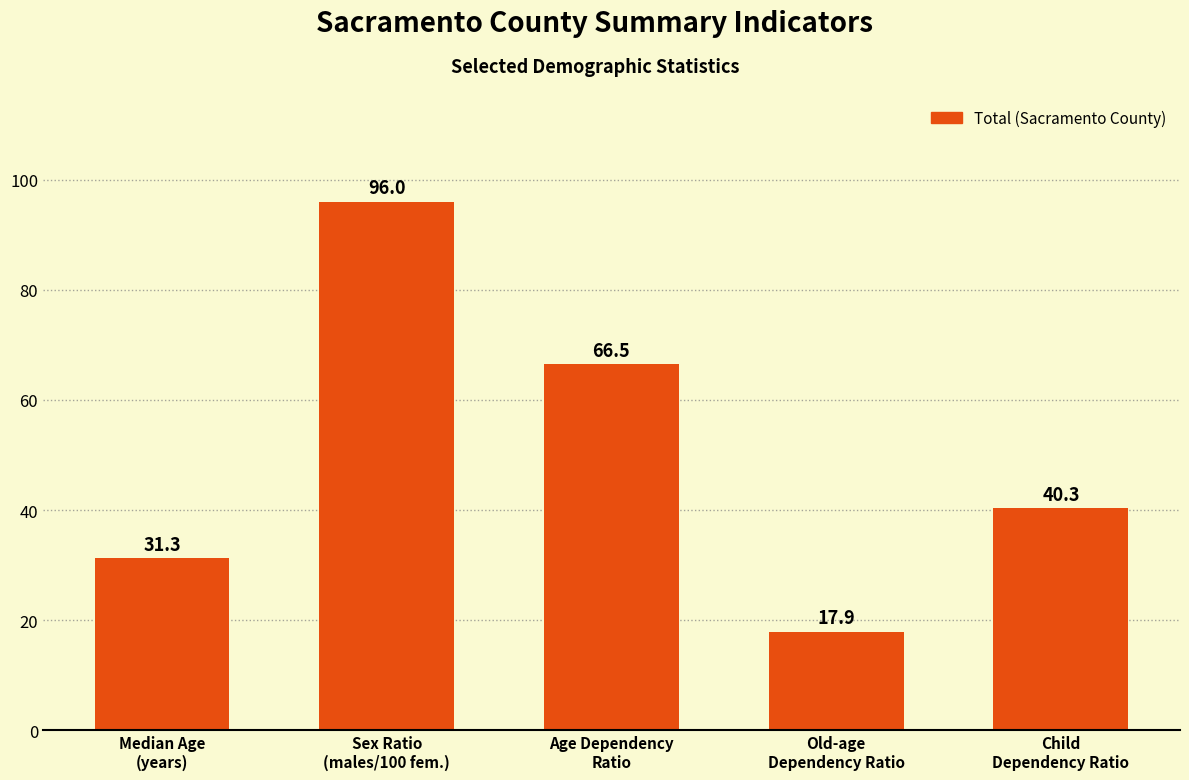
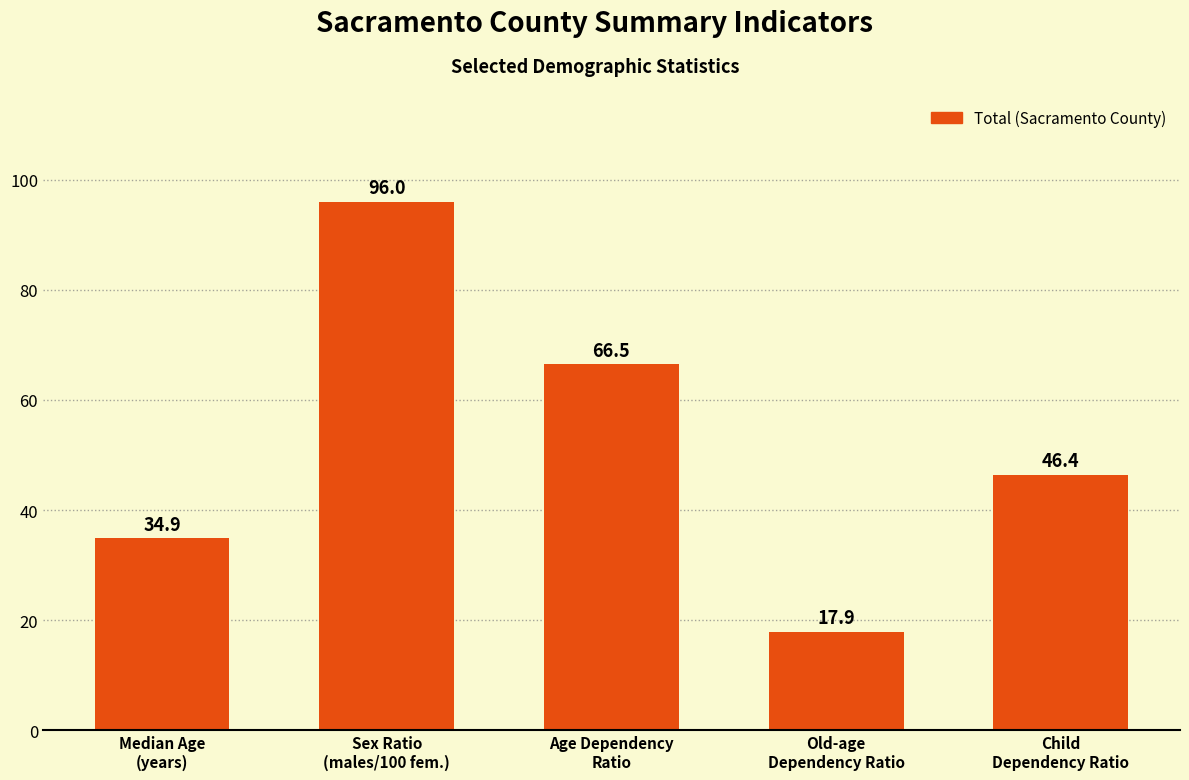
Median Age (years): 31.3 -> 34.9
Child Dependency Ratio: 40.3 -> 46.4
